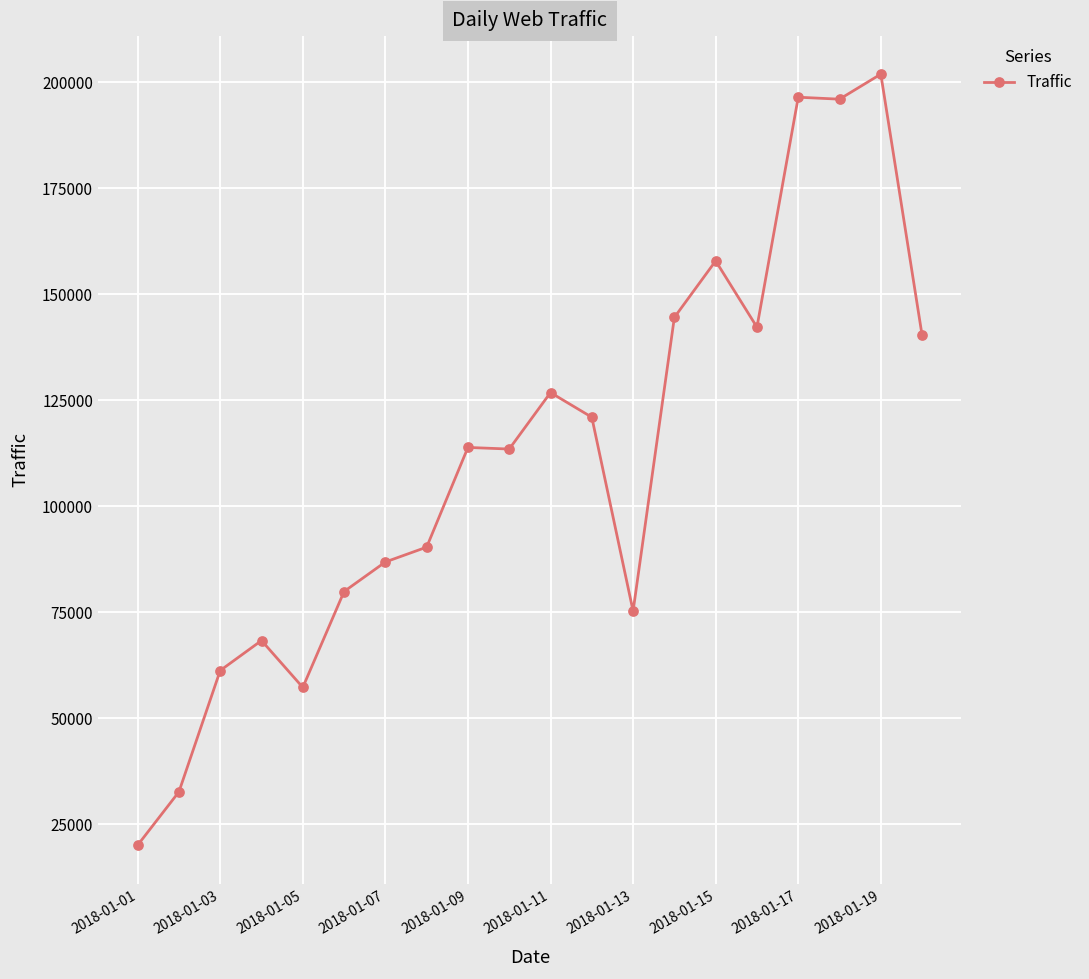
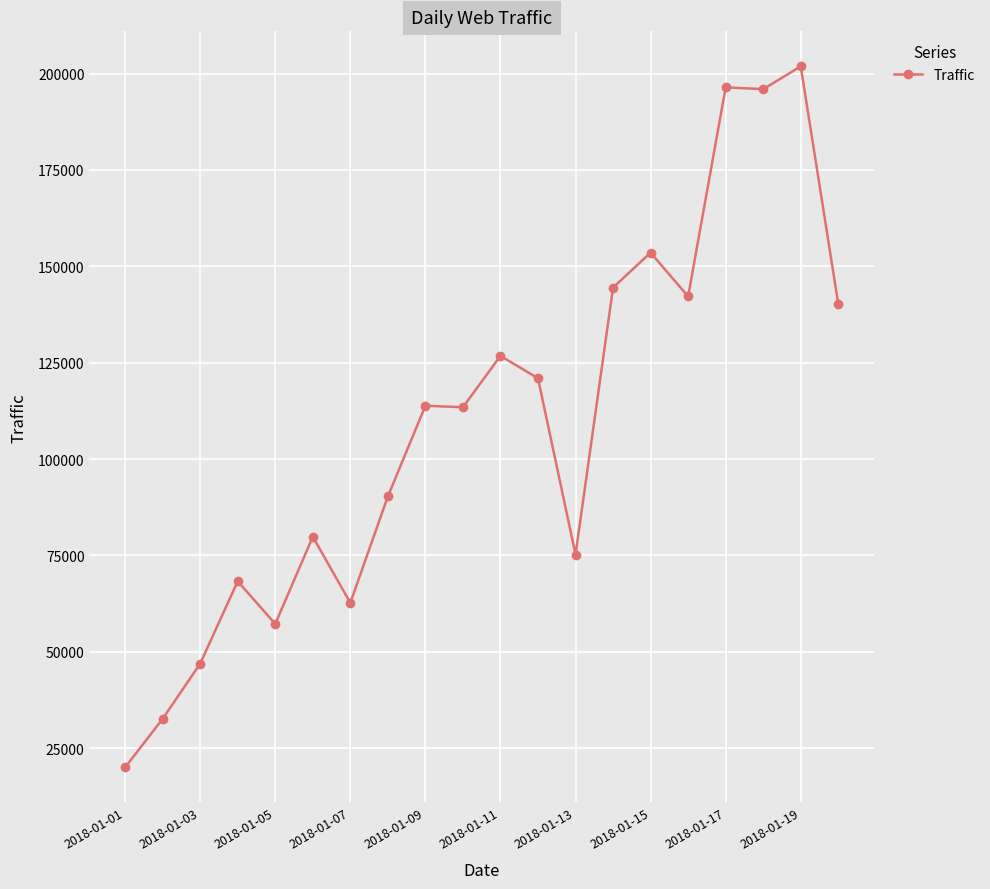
2018-01-03: 61000 -> 47000
2018-01-07: 87000 -> 63000
2018-01-15: 158000 -> 154000
